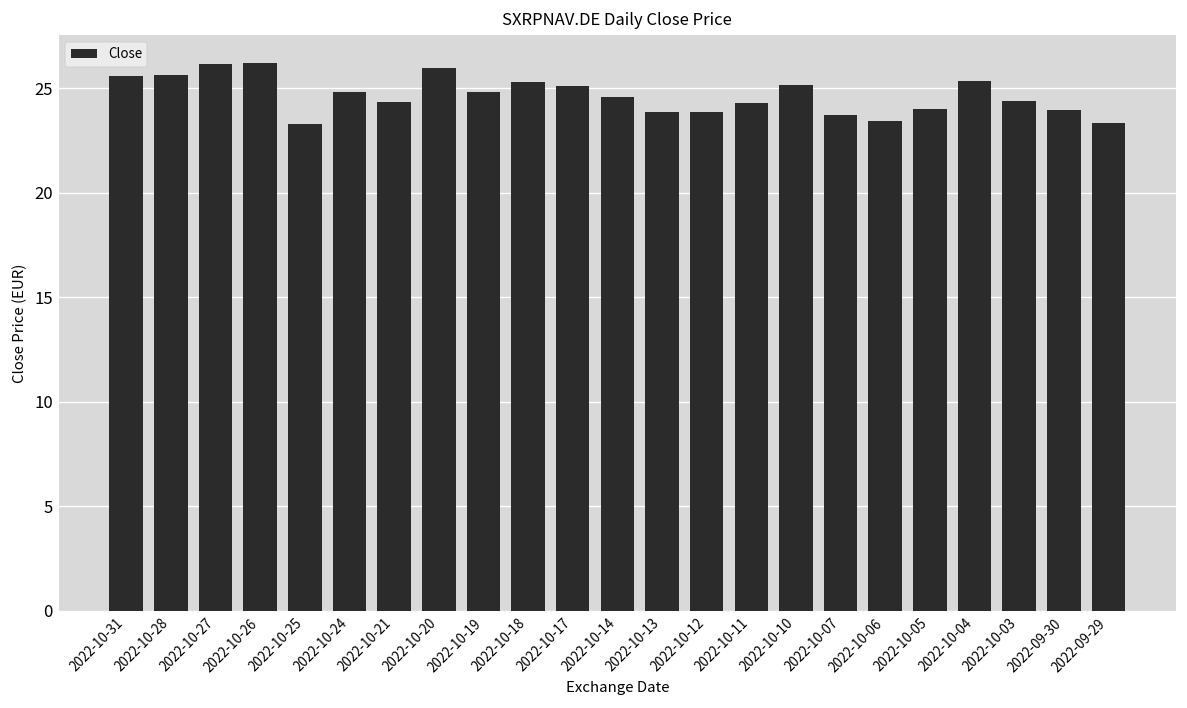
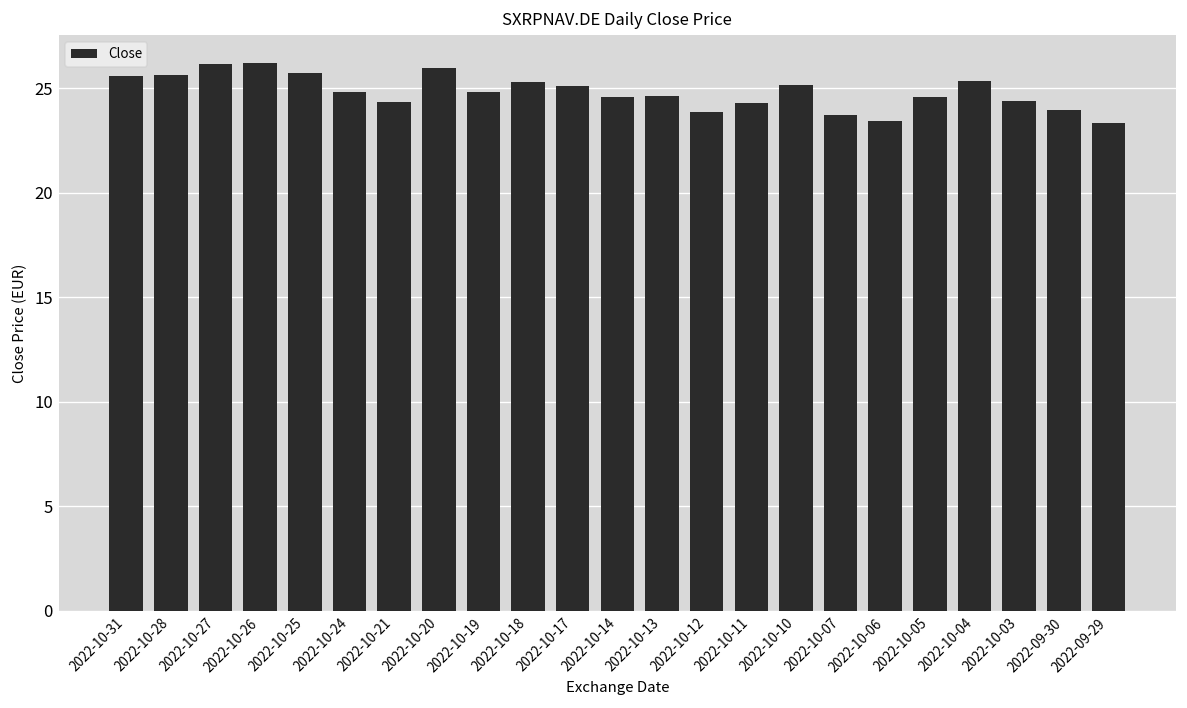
2022-10-25: 23.3 -> 25.8
2022-10-13: 23.9 -> 24.6
2022-10-05: 24.0 -> 24.6
